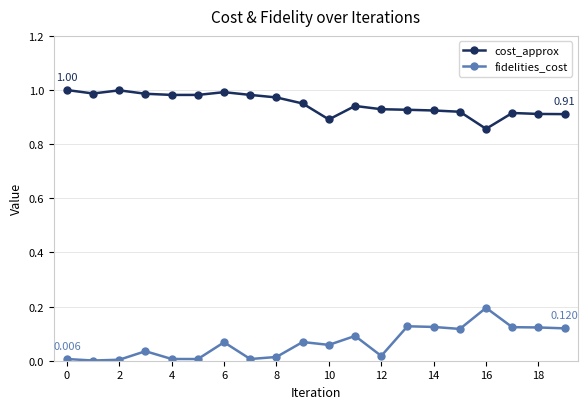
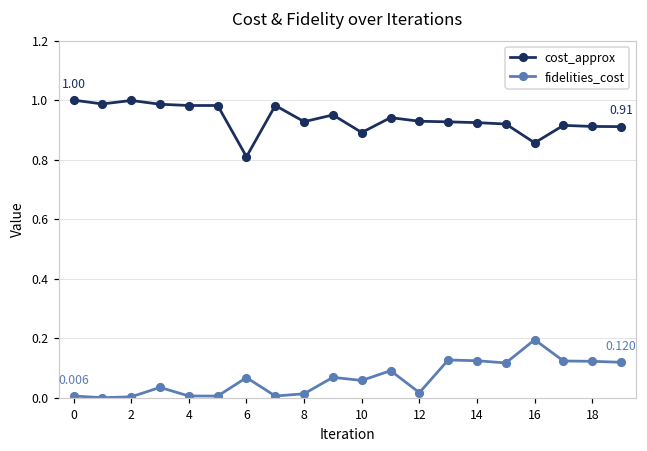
cost_approx, 6: 0.99 -> 0.81
cost_approx, 8: 0.97 -> 0.93
